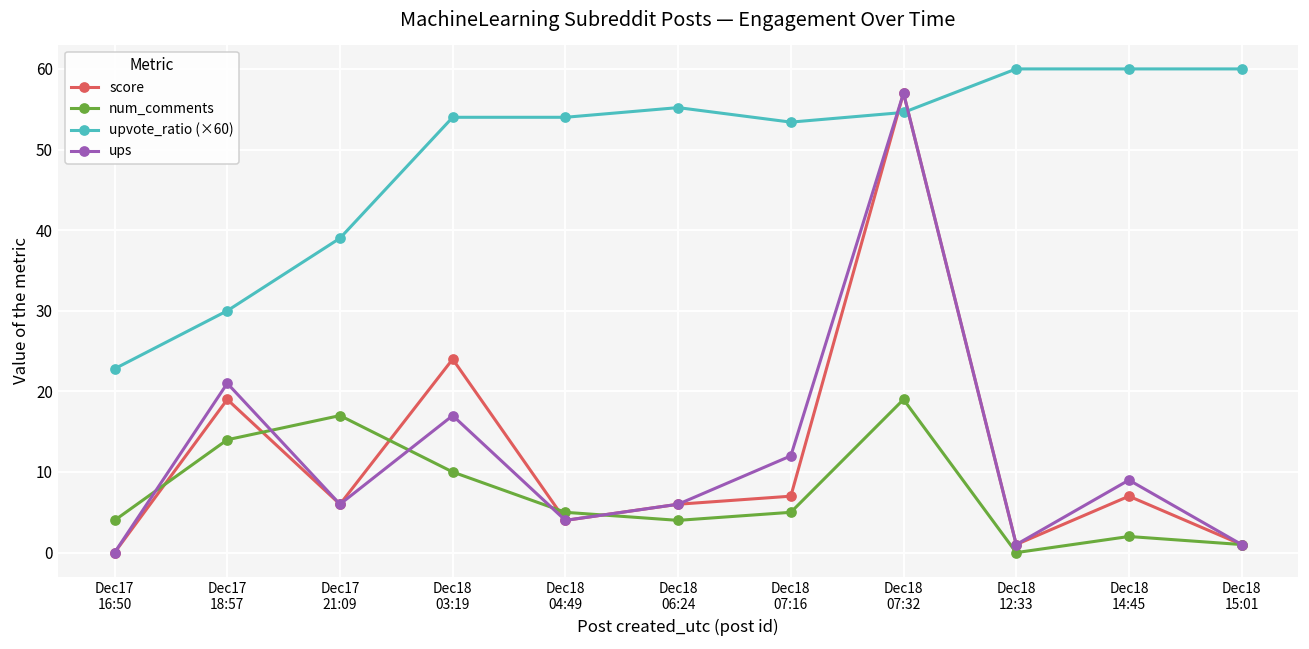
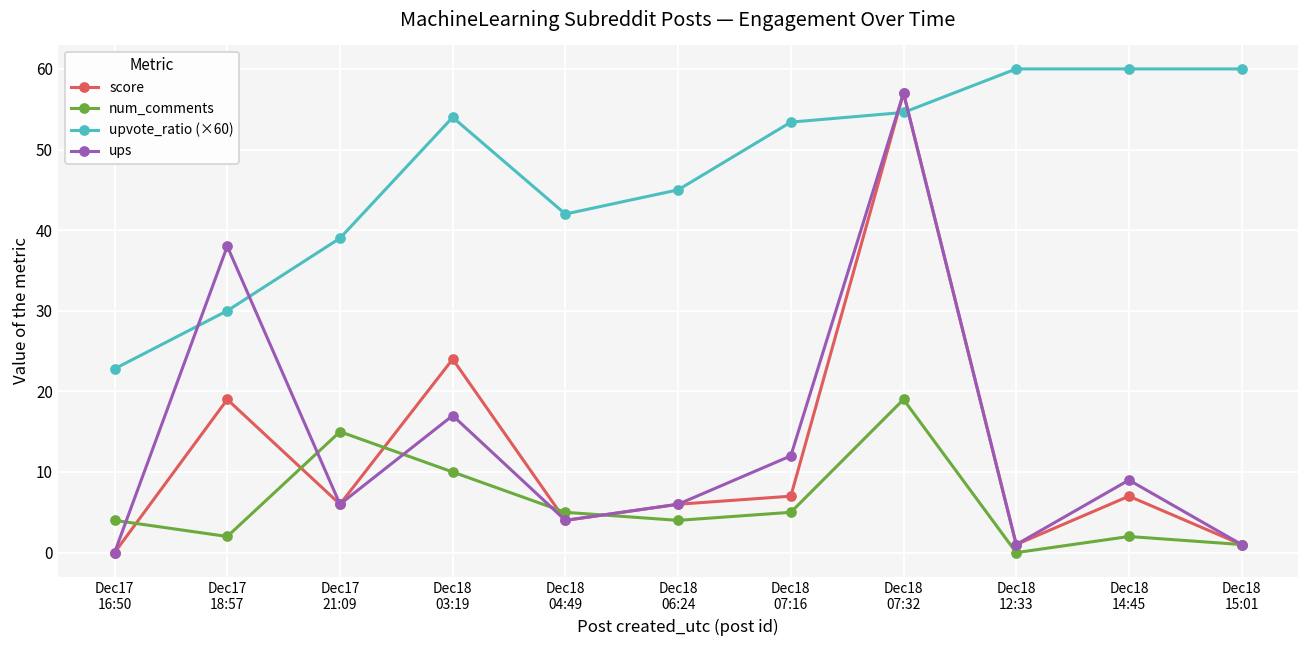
num_comments, Dec17 18:57: 14 -> 2
ups, Dec17 18:57: 21 -> 38
num_comments, Dec17 21:09: 17 -> 15
upvote_ratio (×60), Dec18 04:49: 54 -> 42
upvote_ratio (×60), Dec18 06:24: 55 -> 45
